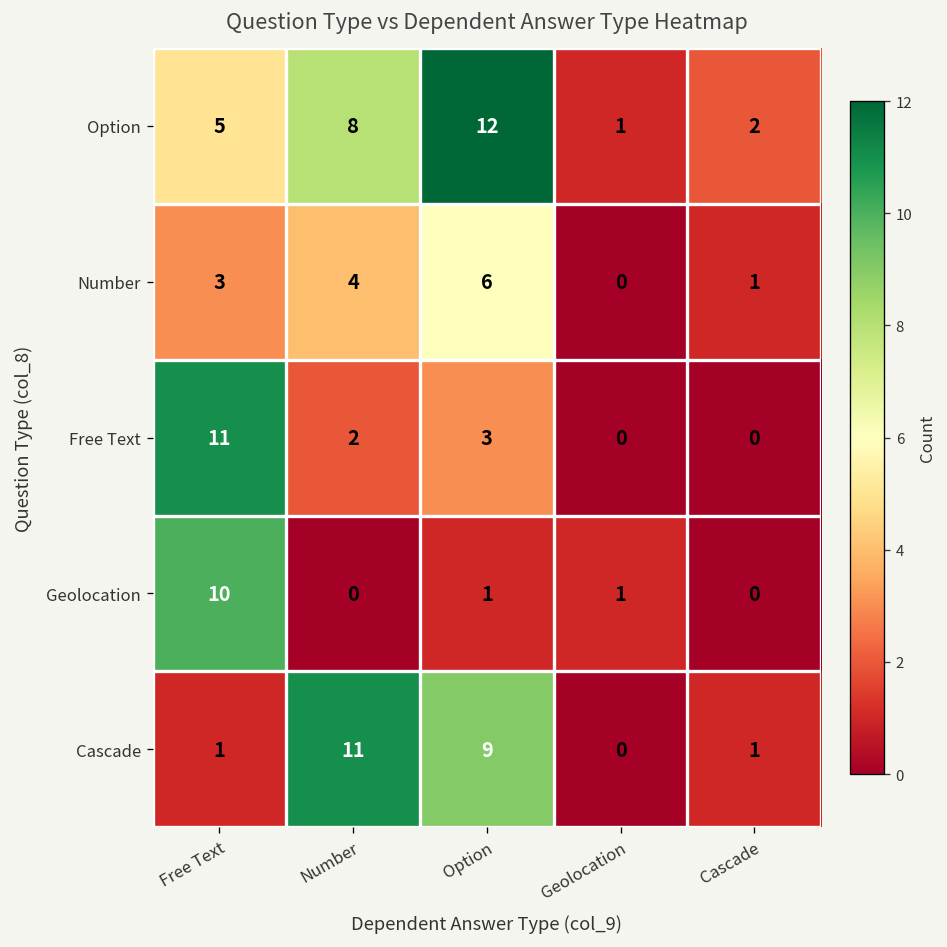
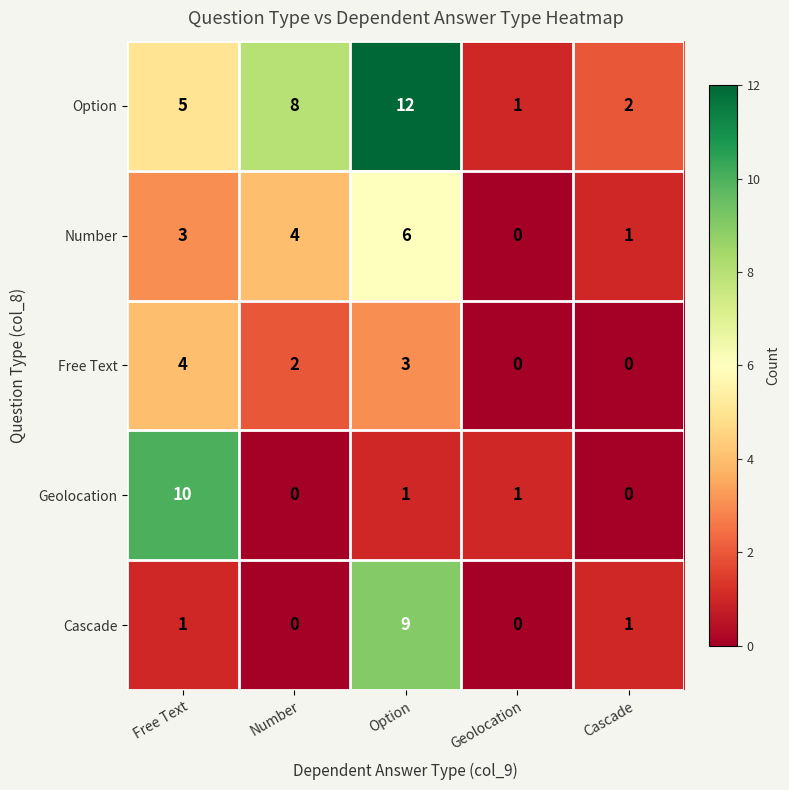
Free Text, Free Text: 11 -> 4
Cascade, Number: 11 -> 0
